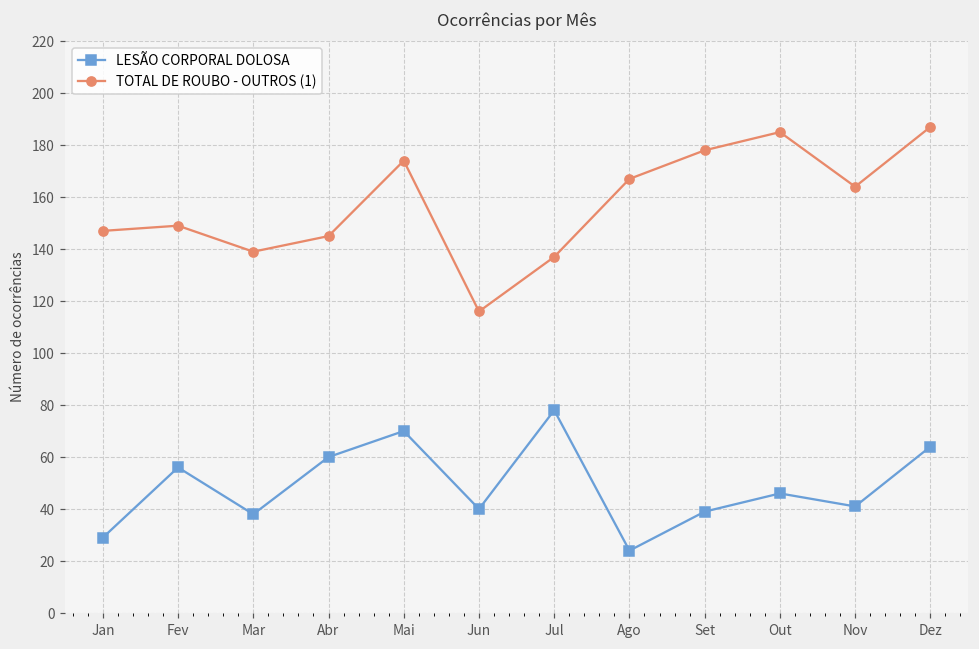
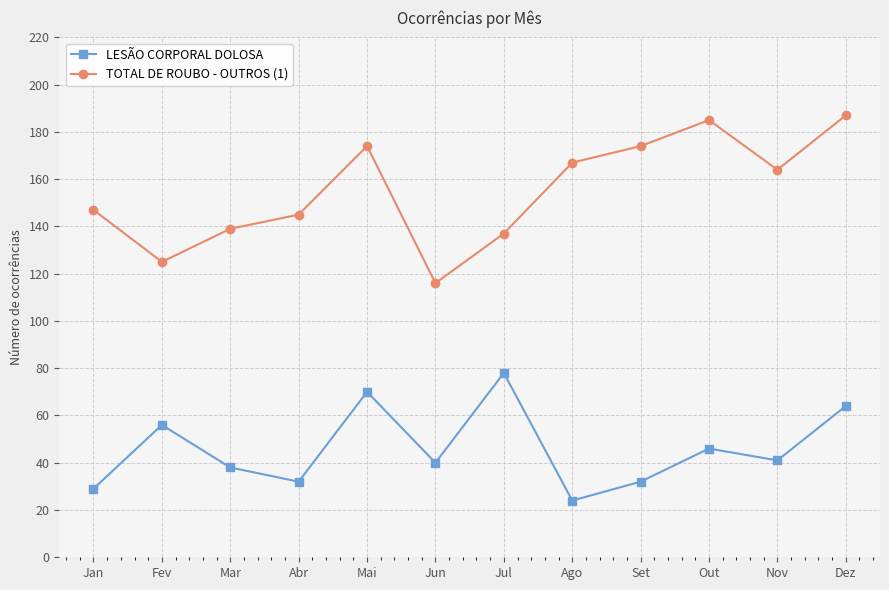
TOTAL DE ROUBO - OUTROS (1), Fev: 149 -> 125
LESÃO CORPORAL DOLOSA, Abr: 60 -> 32
LESÃO CORPORAL DOLOSA, Set: 39 -> 32
TOTAL DE ROUBO - OUTROS (1), Set: 178 -> 174
